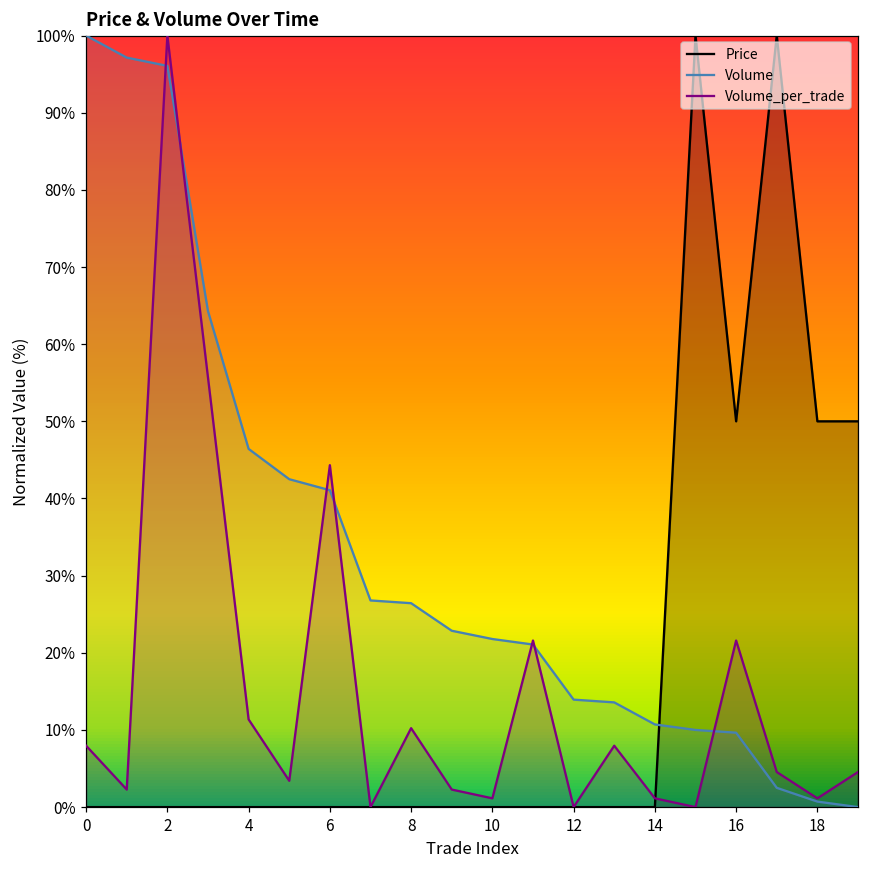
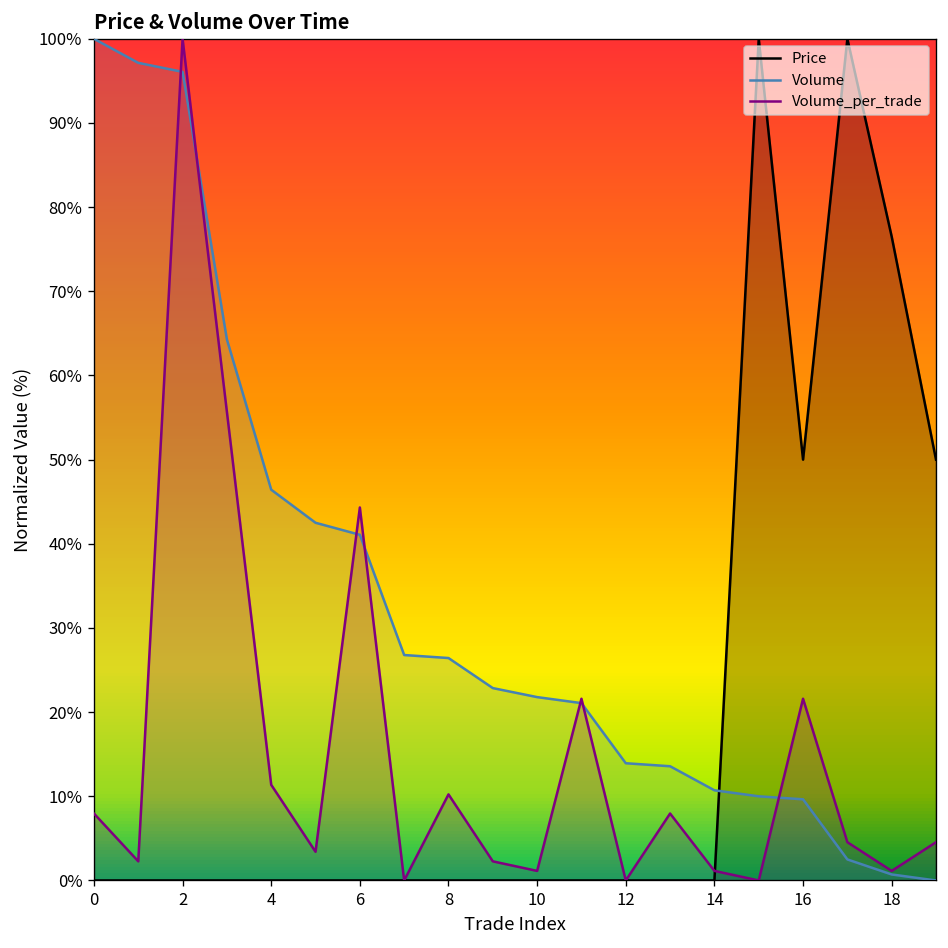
Price, 18: 50% -> 77%
